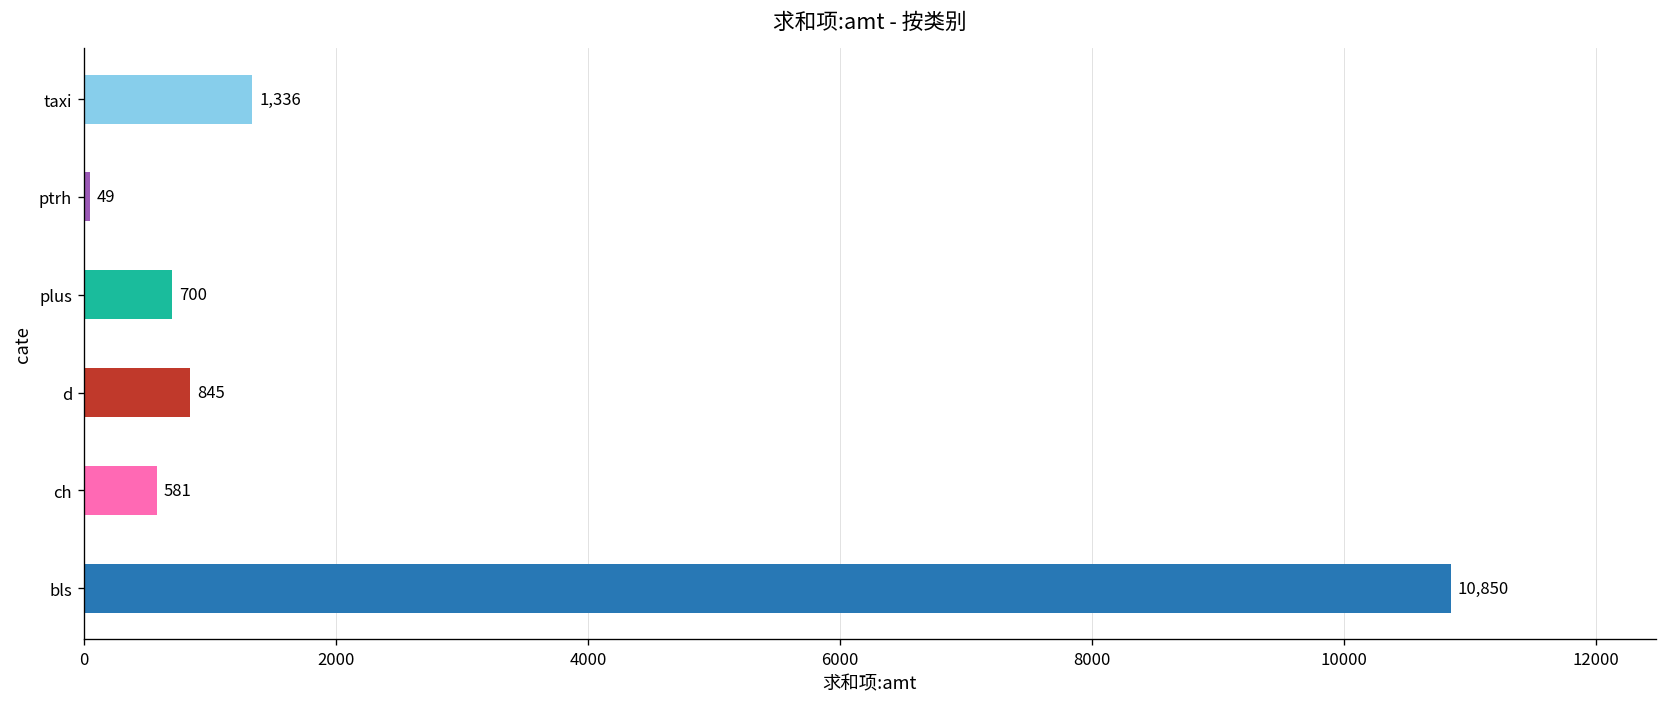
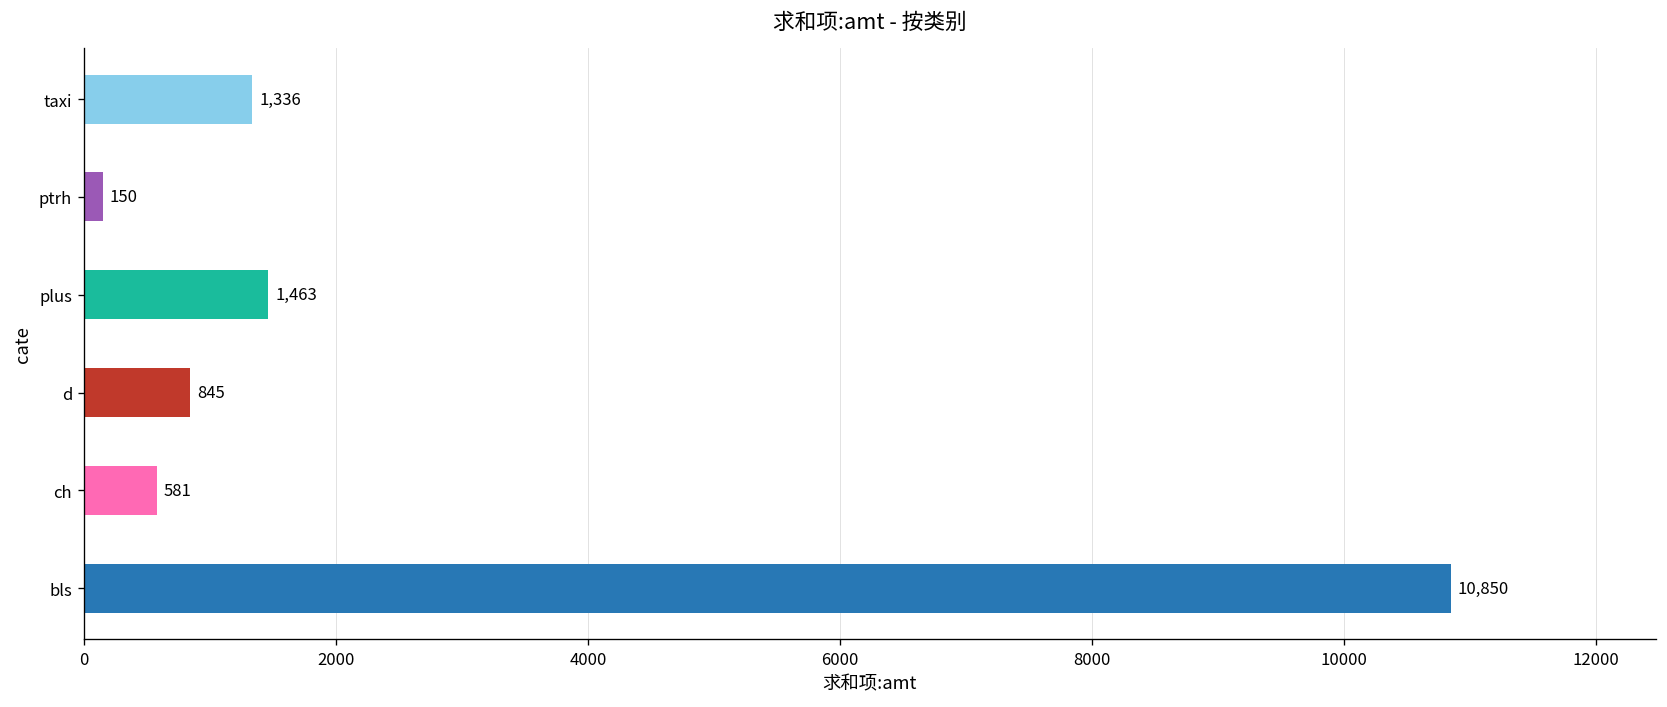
ptrh: 49 -> 150
plus: 700 -> 1,463
